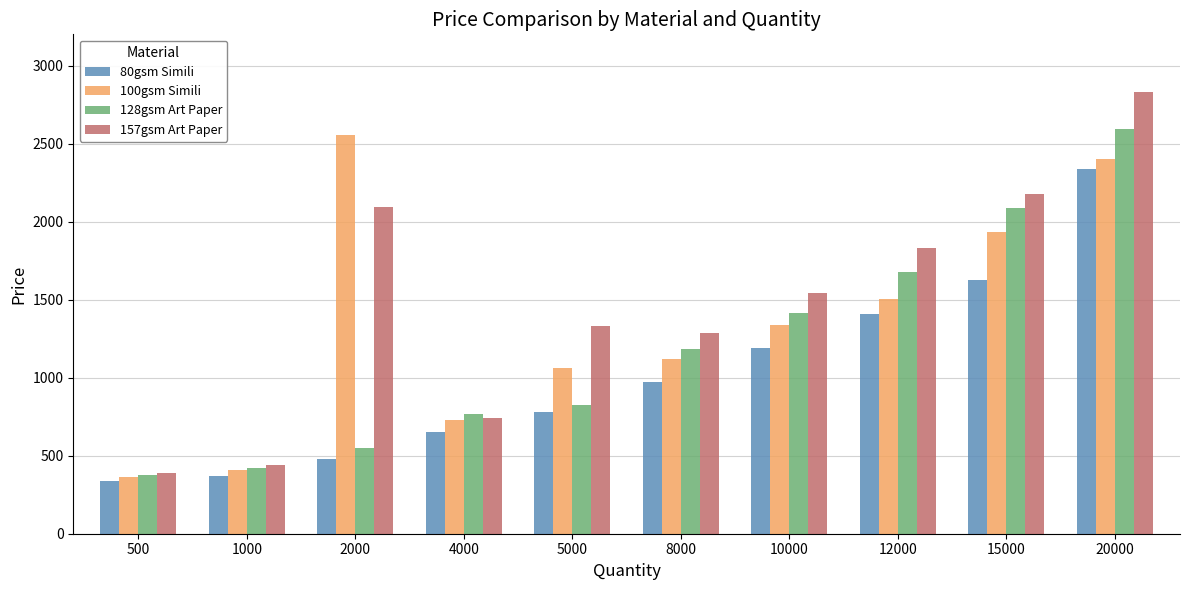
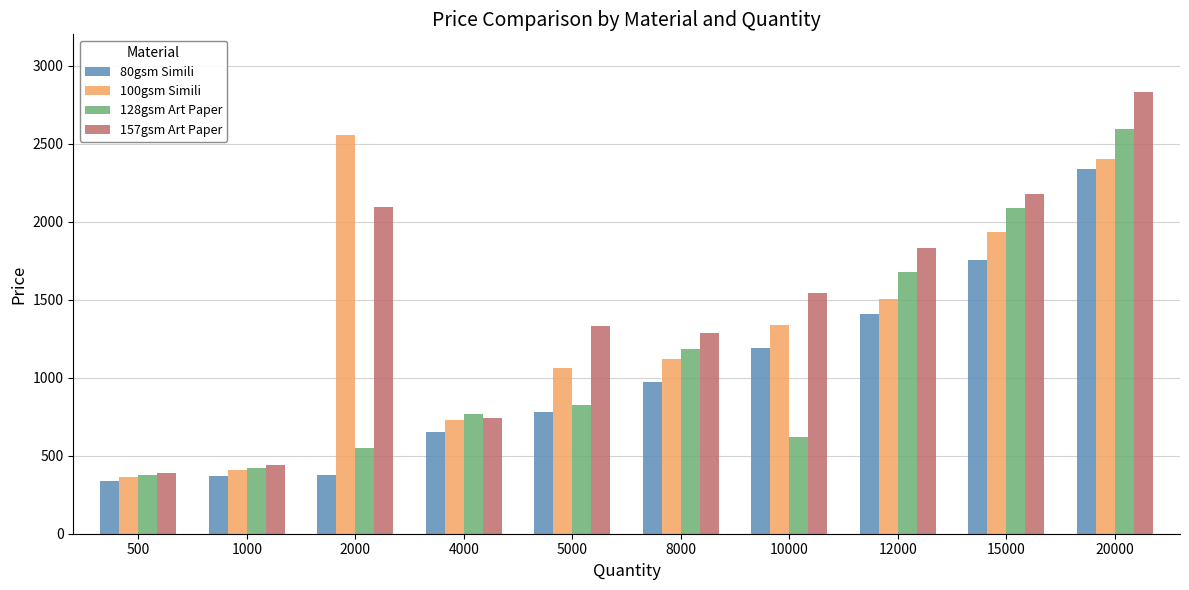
80gsm Simili, 2000: 480 -> 380
128gsm Art Paper, 10000: 1410 -> 620
80gsm Simili, 15000: 1630 -> 1760
